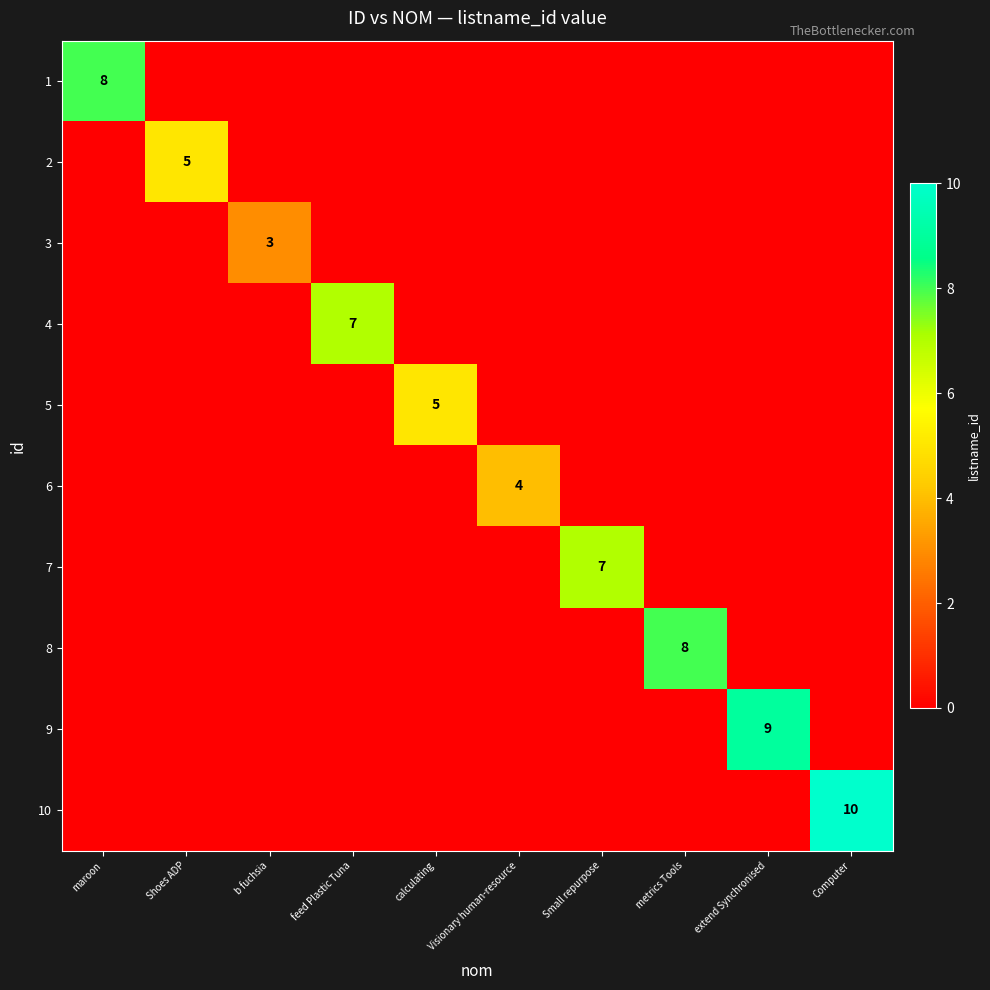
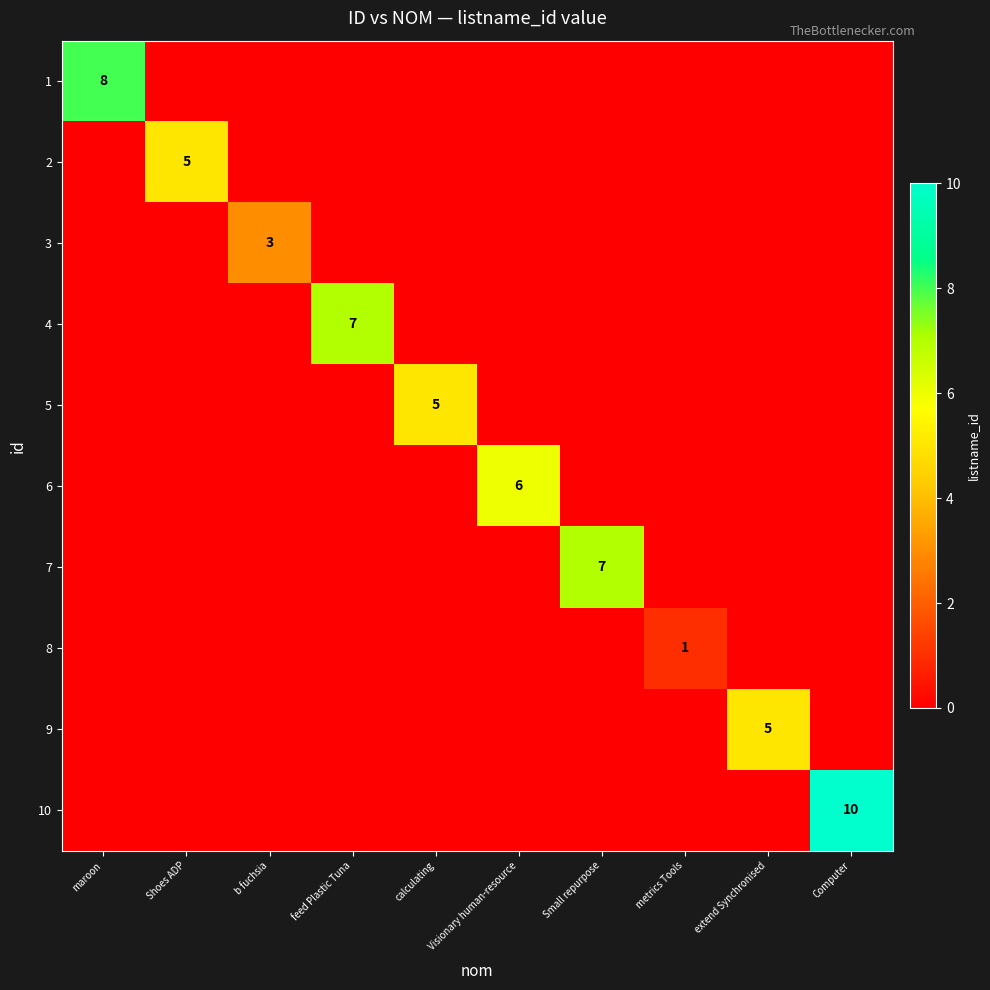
6, Visionary human-resource: 4 -> 6
8, metrics Tools: 8 -> 1
9, extend Synchronised: 9 -> 5
